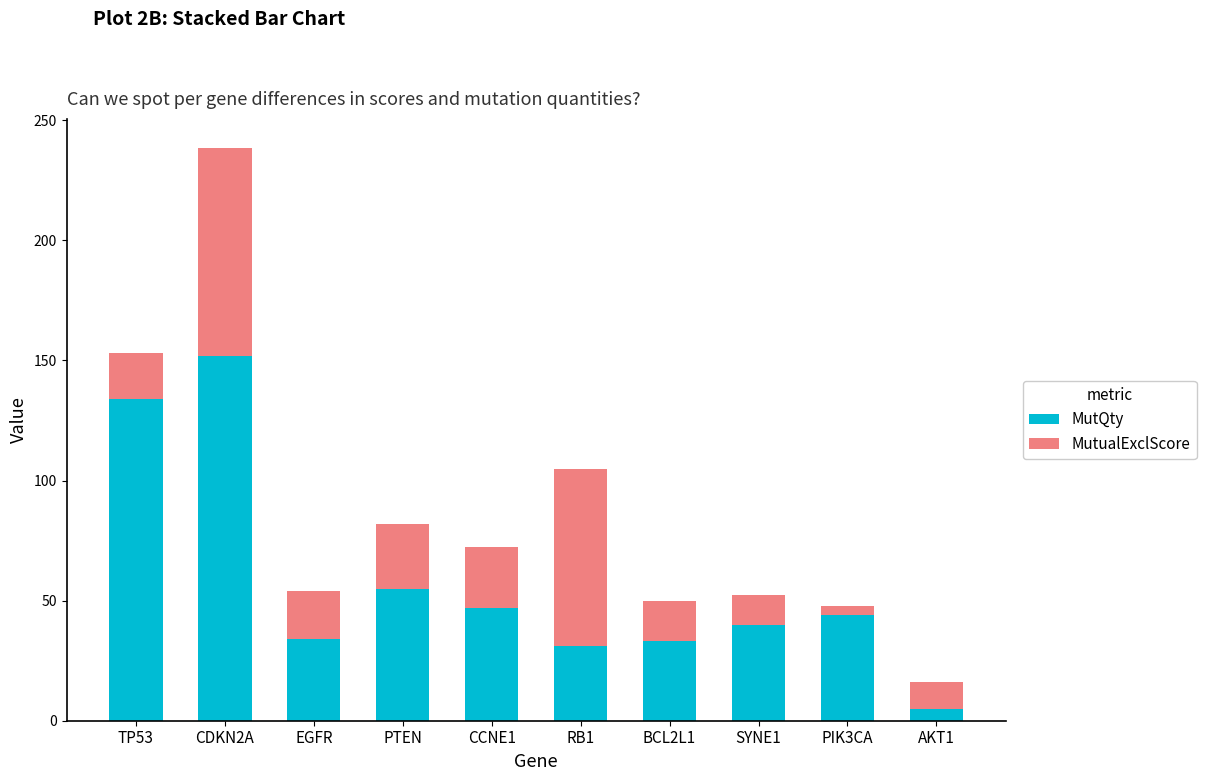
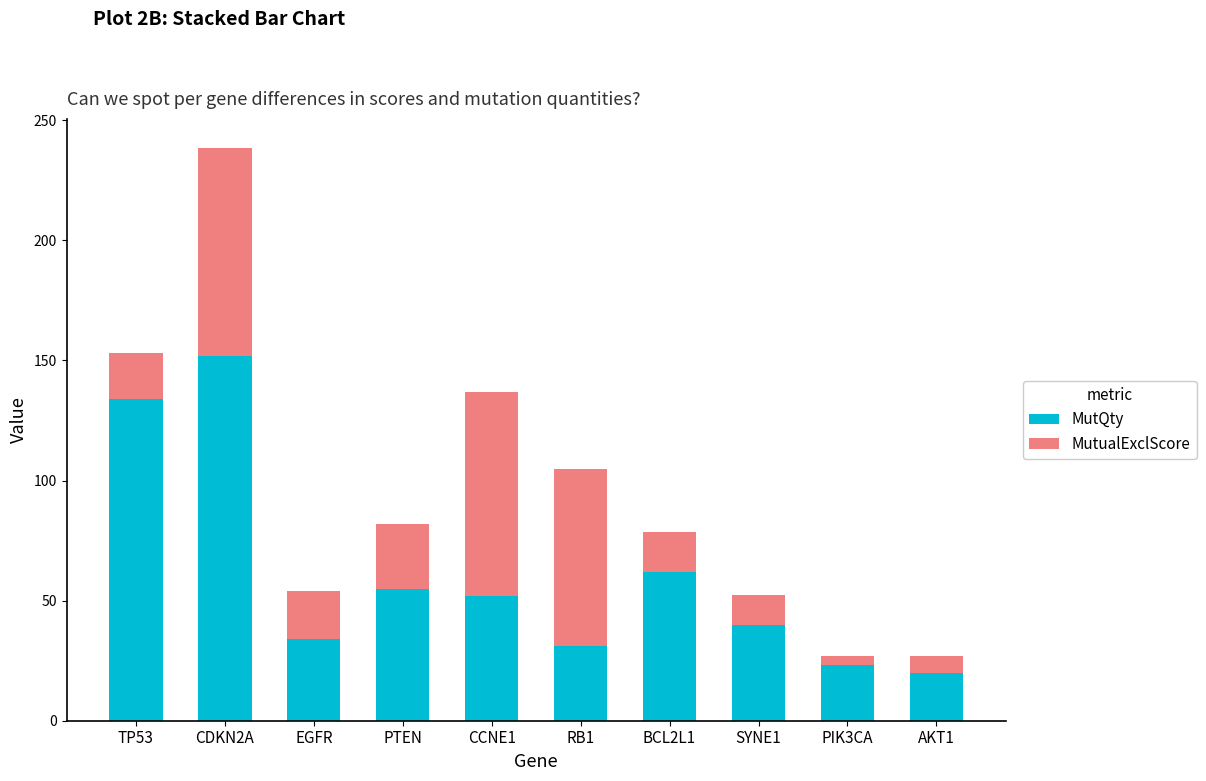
MutQty, CCNE1: 47 -> 52
MutualExclScore, CCNE1: 25 -> 85
MutQty, BCL2L1: 33 -> 62
MutQty, PIK3CA: 44 -> 23
MutQty, AKT1: 5 -> 20
MutualExclScore, AKT1: 11 -> 7
